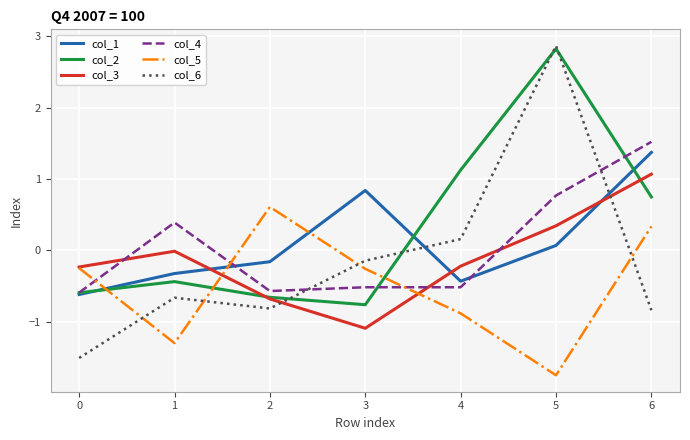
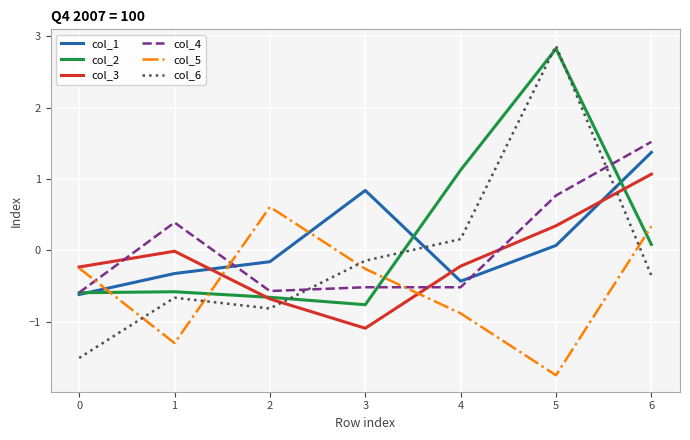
col_2, 1: -0.4 -> -0.6
col_2, 6: 0.7 -> 0.1
col_6, 6: -0.8 -> -0.4
